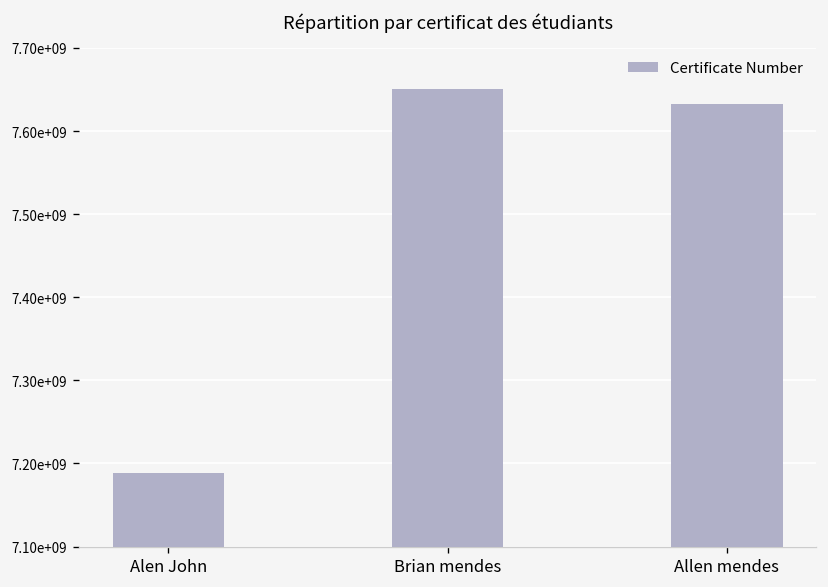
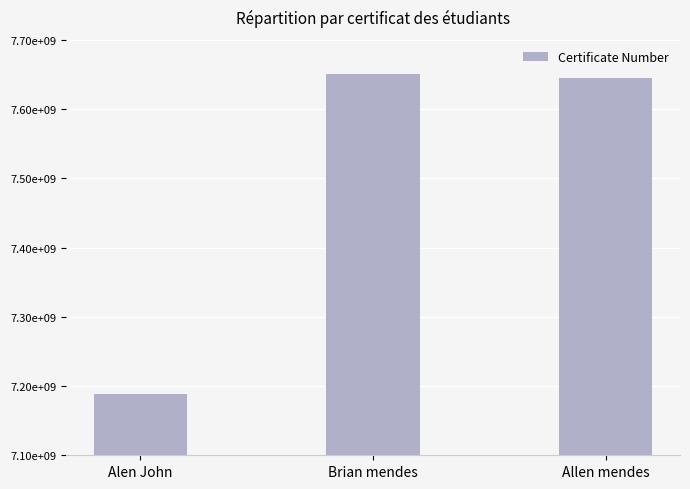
Allen mendes: 7630000000 -> 7640000000
